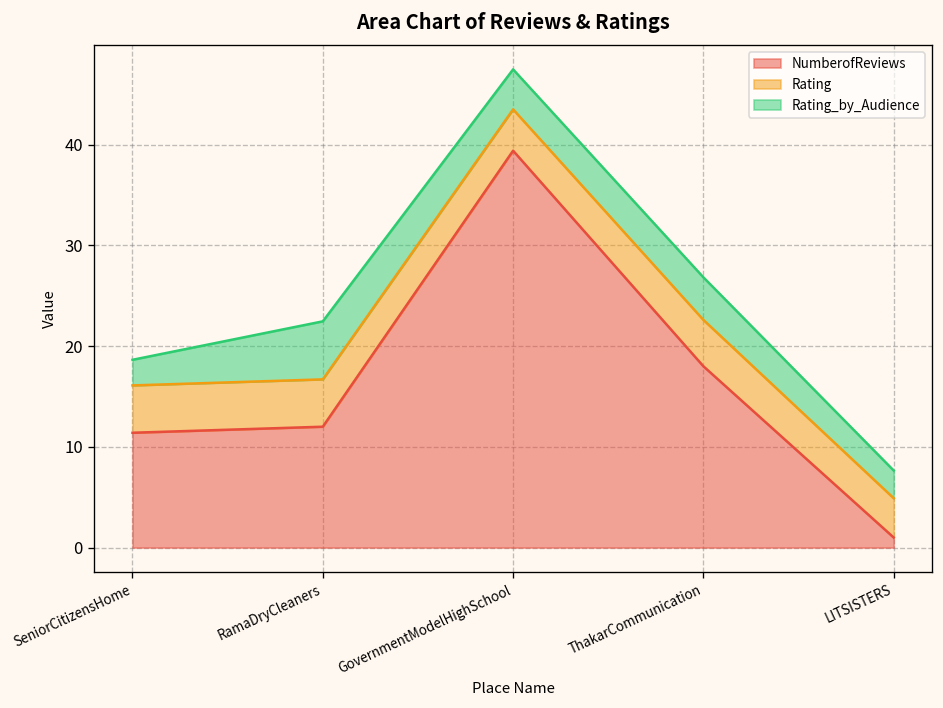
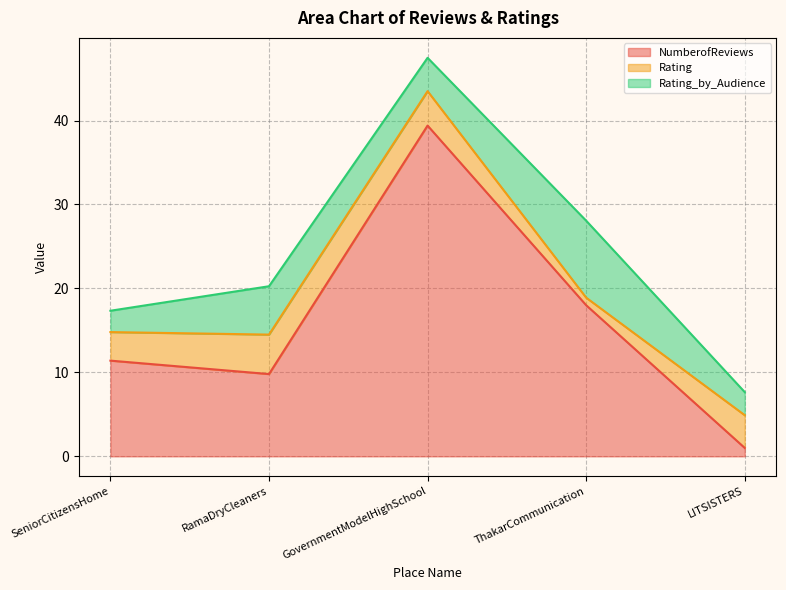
Rating, SeniorCitizensHome: 5 -> 3
NumberofReviews, RamaDryCleaners: 12 -> 10
Rating, ThakarCommunication: 5 -> 1
Rating_by_Audience, ThakarCommunication: 4 -> 9
